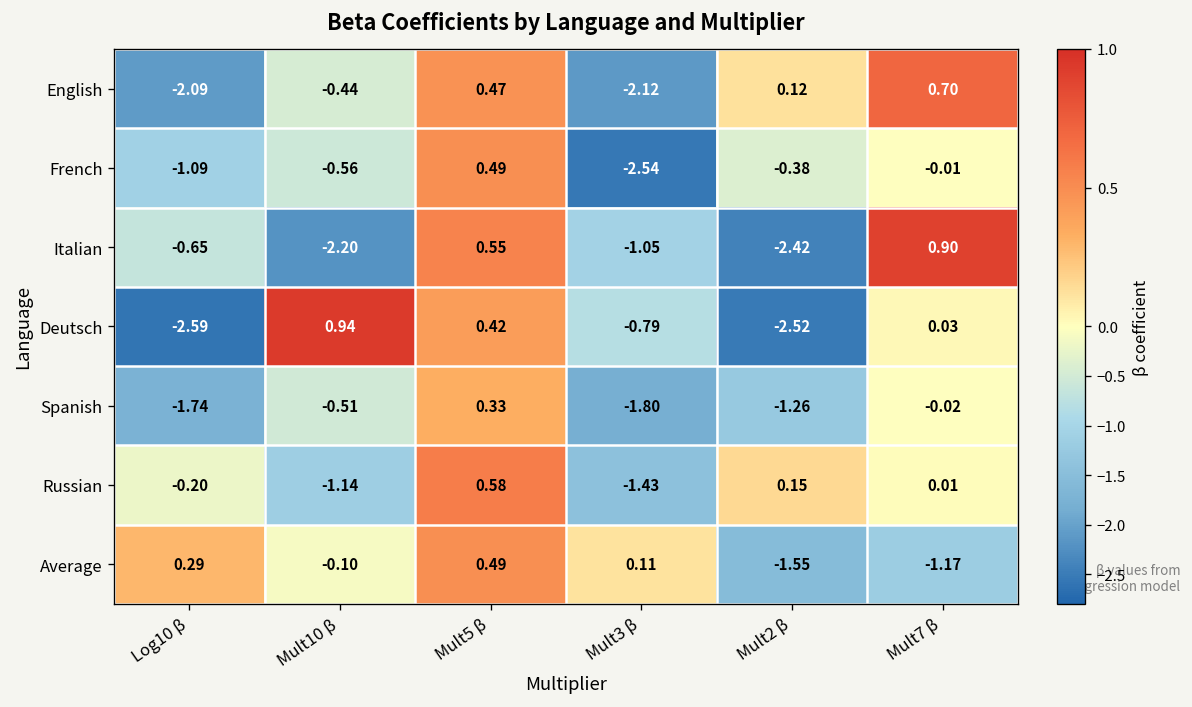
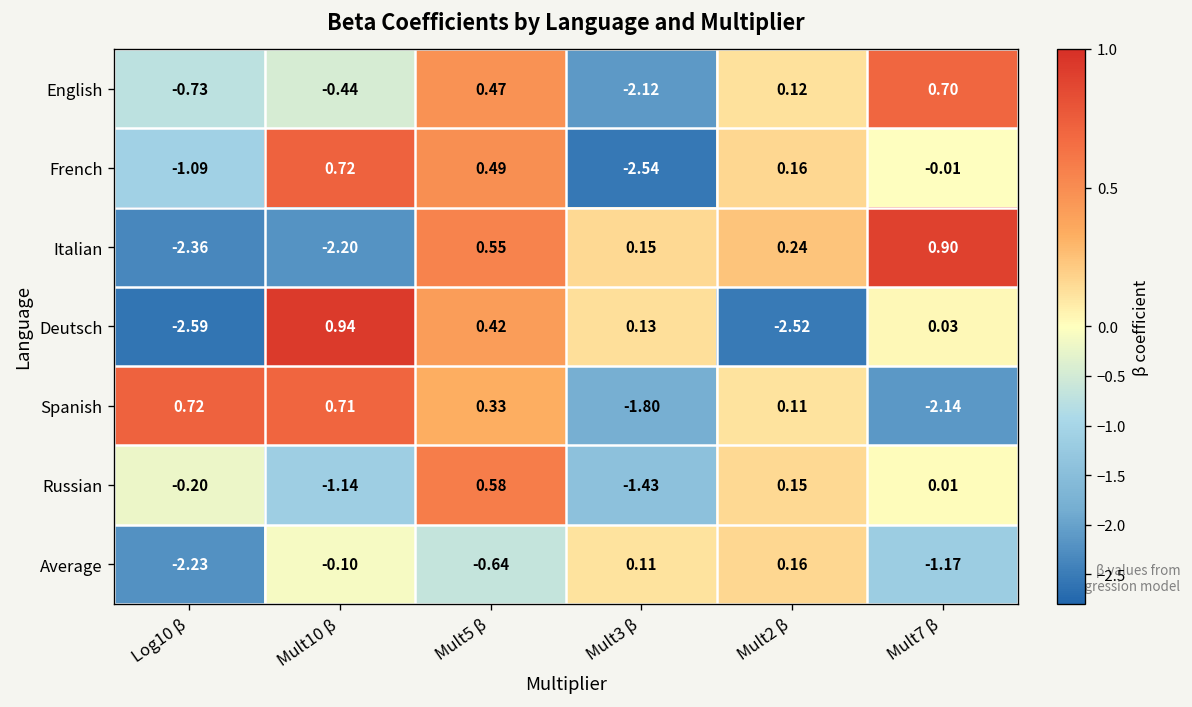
English, Log10 β: -2.09 -> -0.73
French, Mult10 β: -0.56 -> 0.72
French, Mult2 β: -0.38 -> 0.16
Italian, Log10 β: -0.65 -> -2.36
Italian, Mult3 β: -1.05 -> 0.15
Italian, Mult2 β: -2.42 -> 0.24
Deutsch, Mult3 β: -0.79 -> 0.13
Spanish, Log10 β: -1.74 -> 0.72
Spanish, Mult10 β: -0.51 -> 0.71
Spanish, Mult2 β: -1.26 -> 0.11
Spanish, Mult7 β: -0.02 -> -2.14
Average, Log10 β: 0.29 -> -2.23
Average, Mult5 β: 0.49 -> -0.64
Average, Mult2 β: -1.55 -> 0.16
